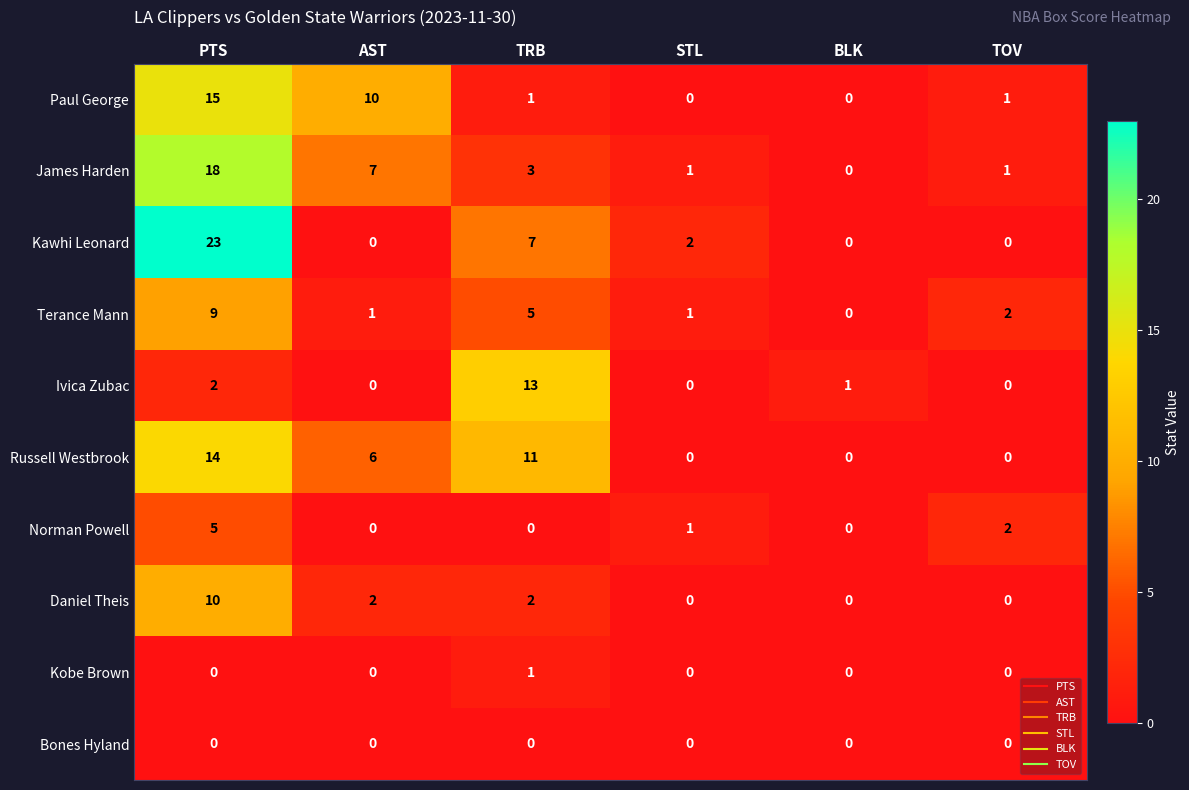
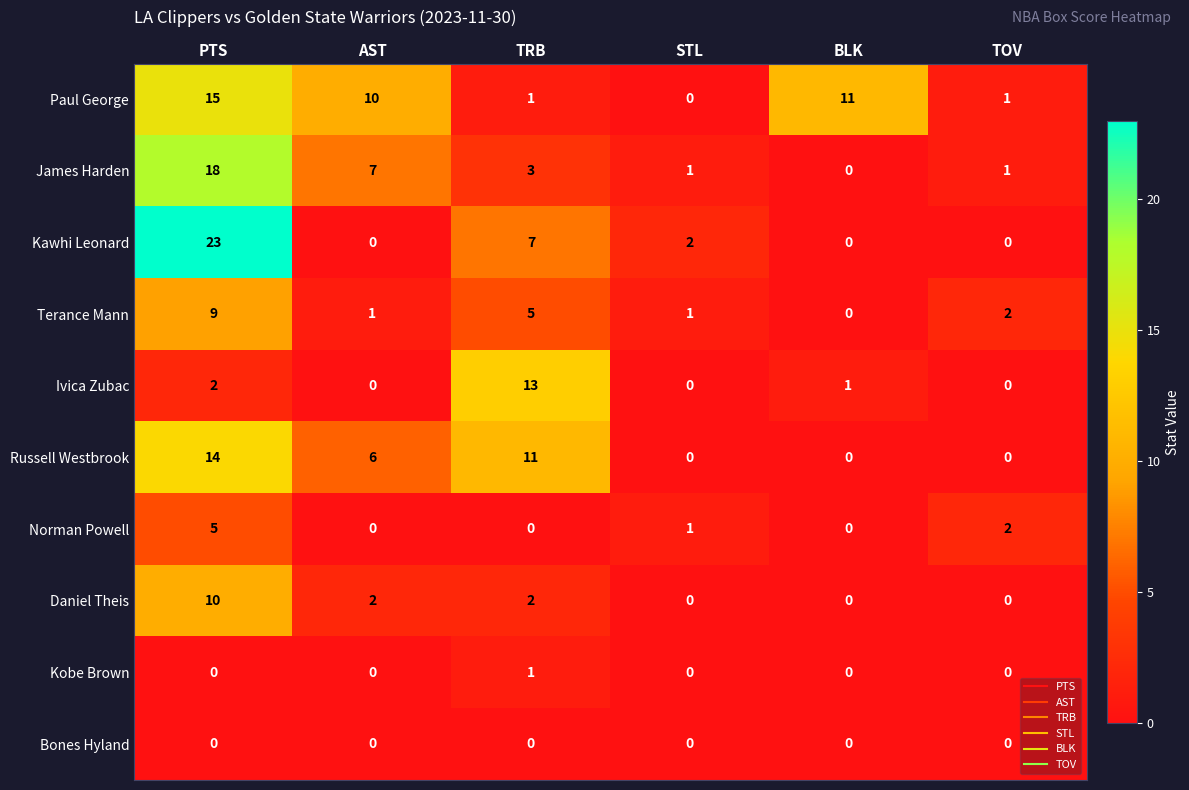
Paul George, BLK: 0 -> 11
